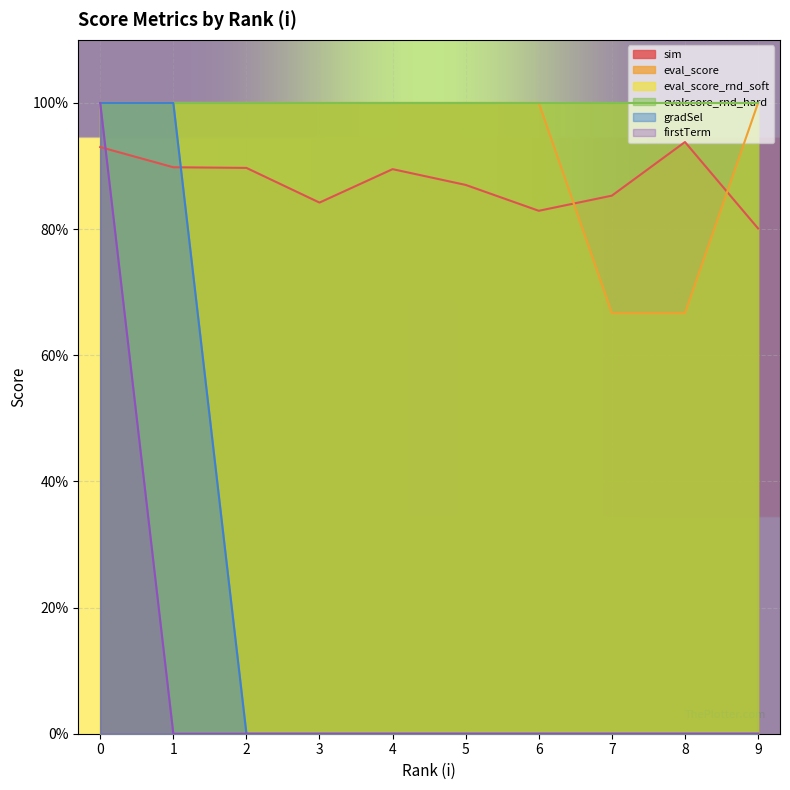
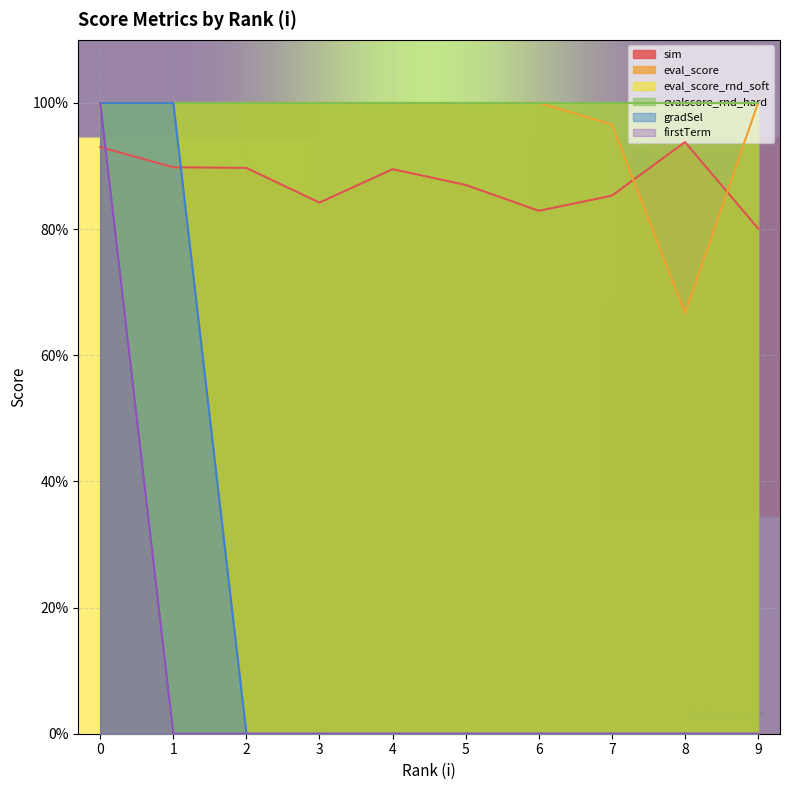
eval_score, 7: 67% -> 97%
